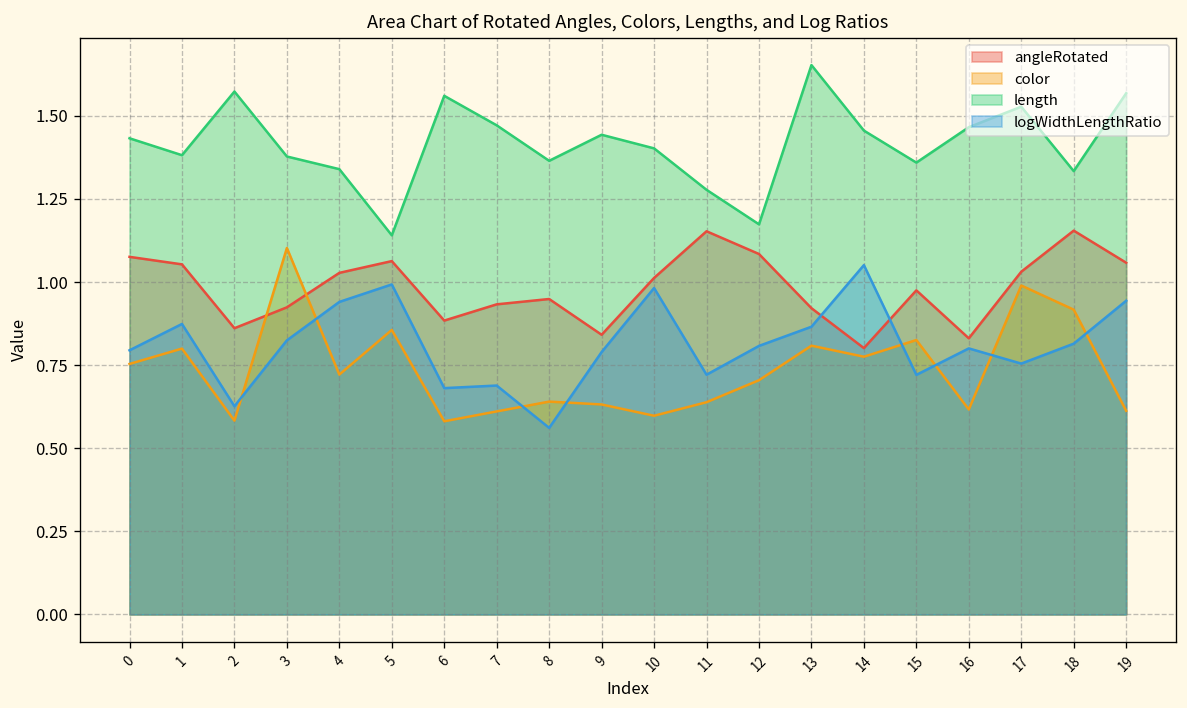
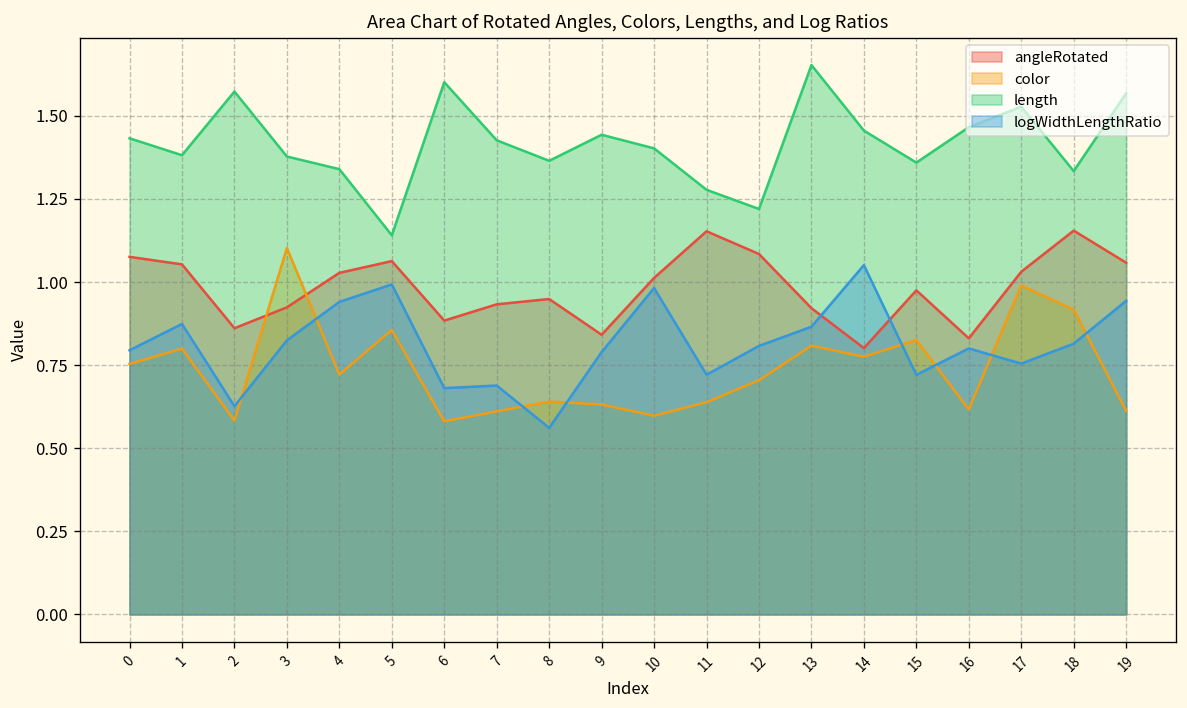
length, 6: 1.56 -> 1.60
length, 7: 1.47 -> 1.43
length, 12: 1.17 -> 1.22
